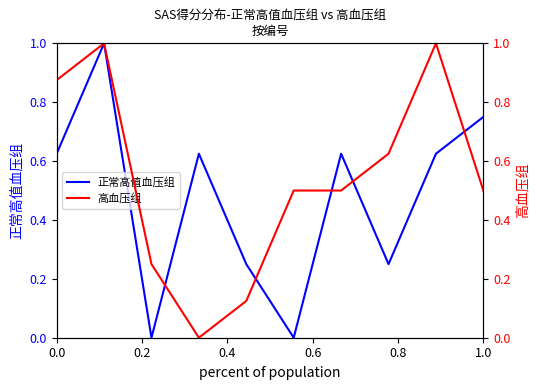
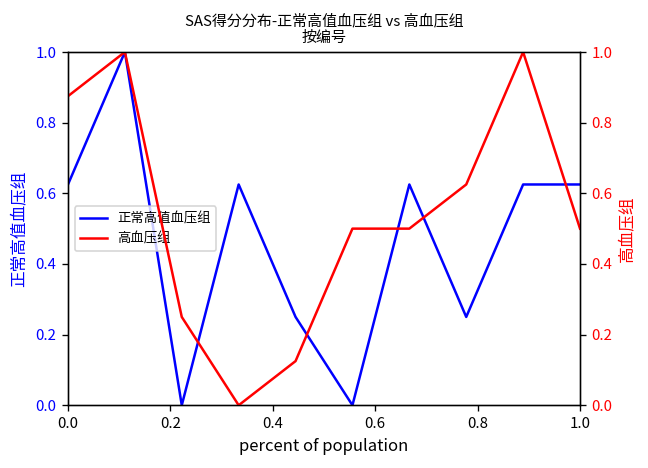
正常高值血压组, 1.0: 0.75 -> 0.63
